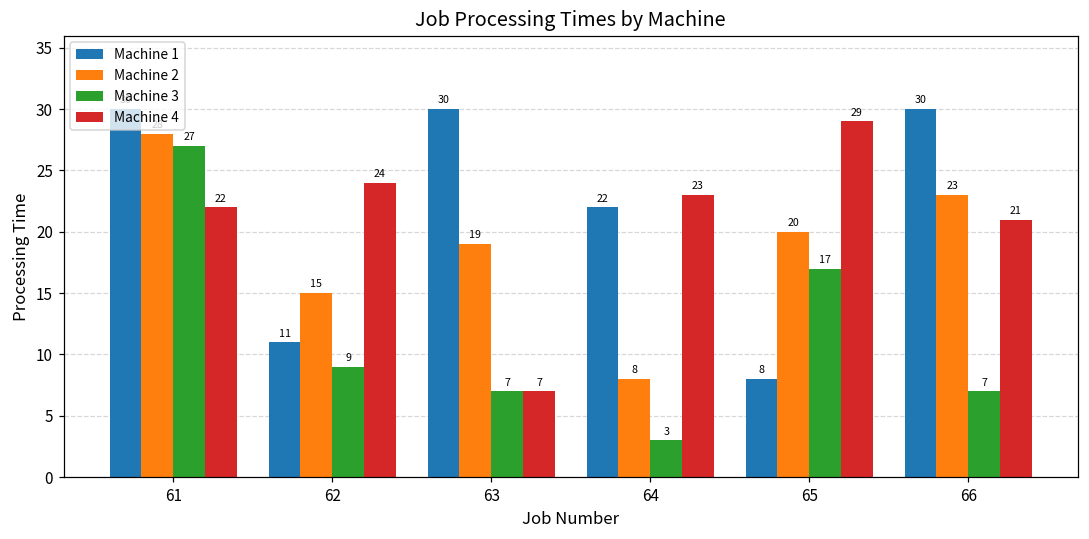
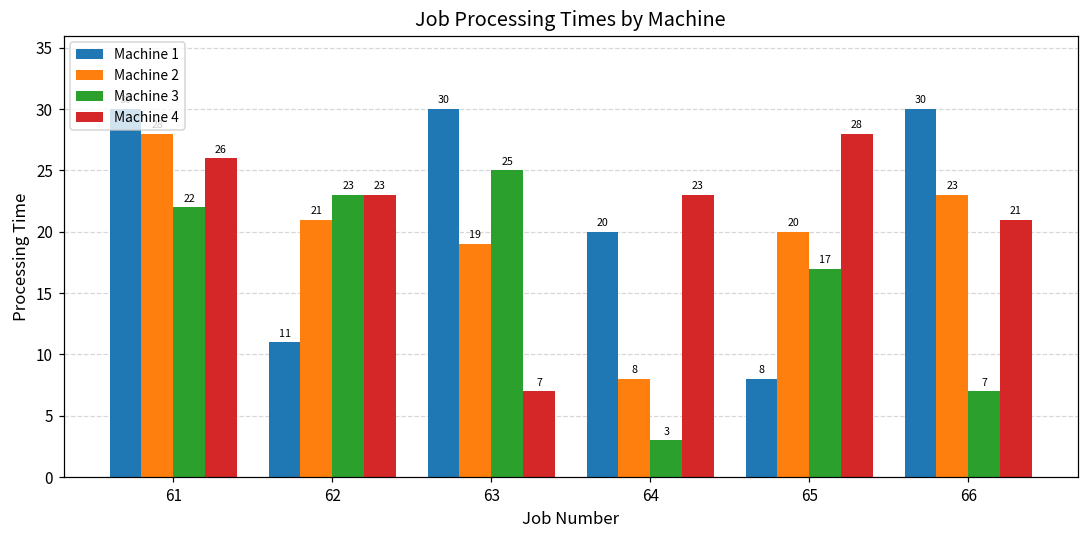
Machine 3, 61: 27 -> 22
Machine 4, 61: 22 -> 26
Machine 2, 62: 15 -> 21
Machine 3, 62: 9 -> 23
Machine 4, 62: 24 -> 23
Machine 3, 63: 7 -> 25
Machine 1, 64: 22 -> 20
Machine 4, 65: 29 -> 28
